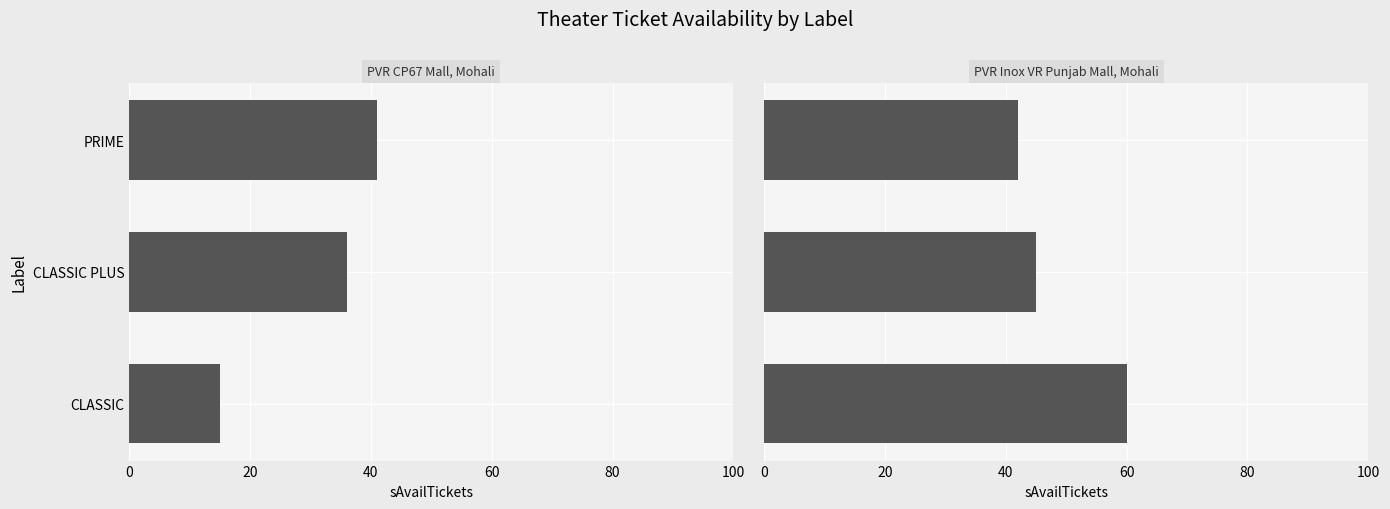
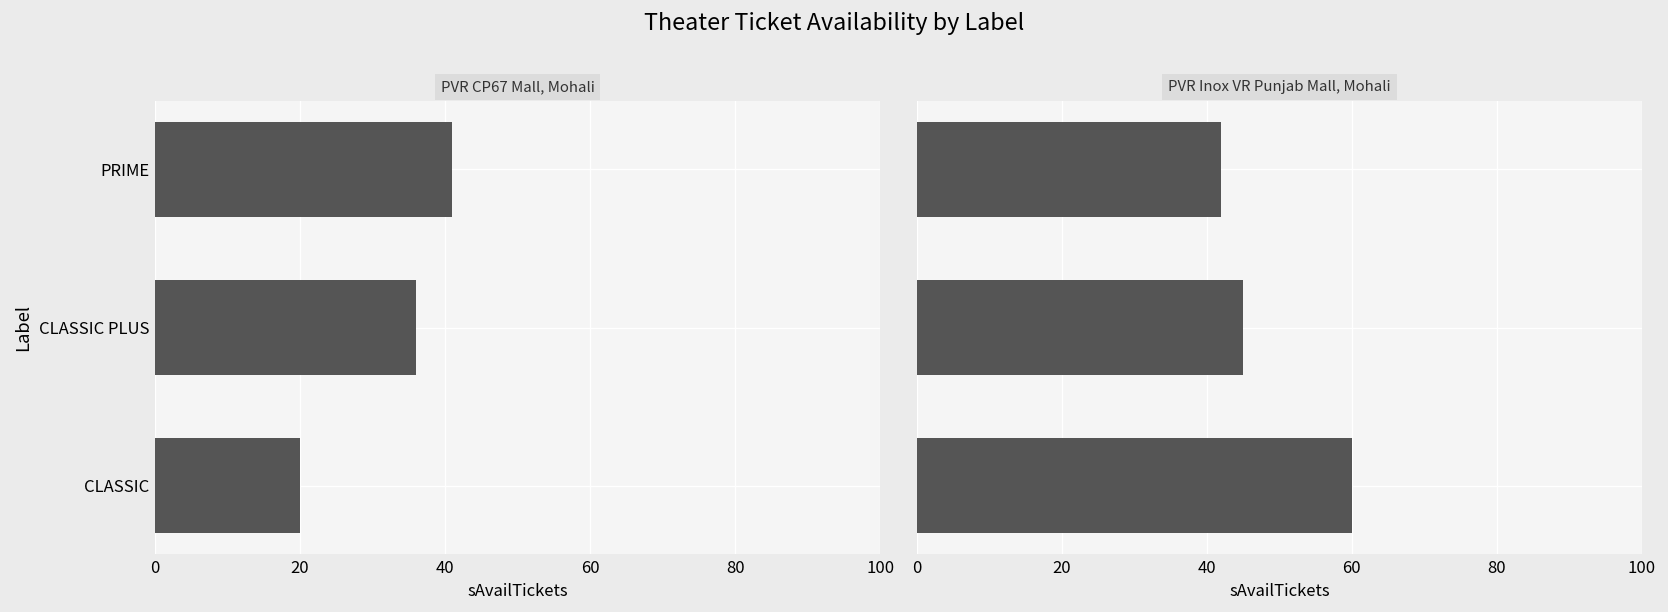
PVR CP67 Mall, Mohali, CLASSIC: 15 -> 20
